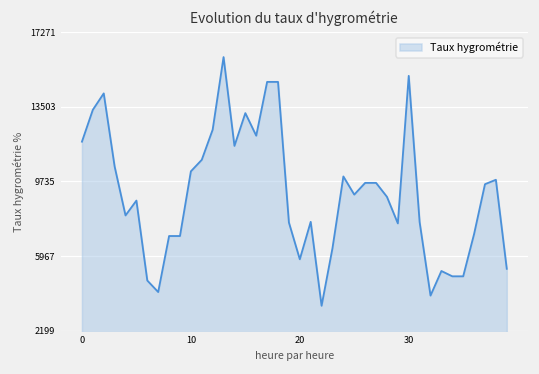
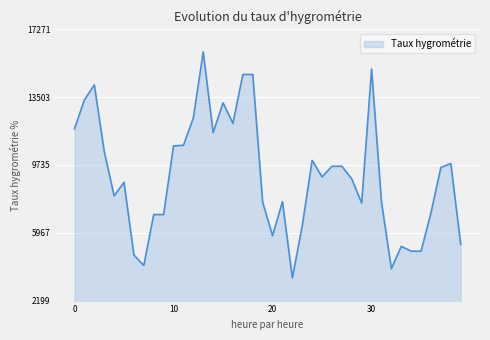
10: 10200 -> 10800
